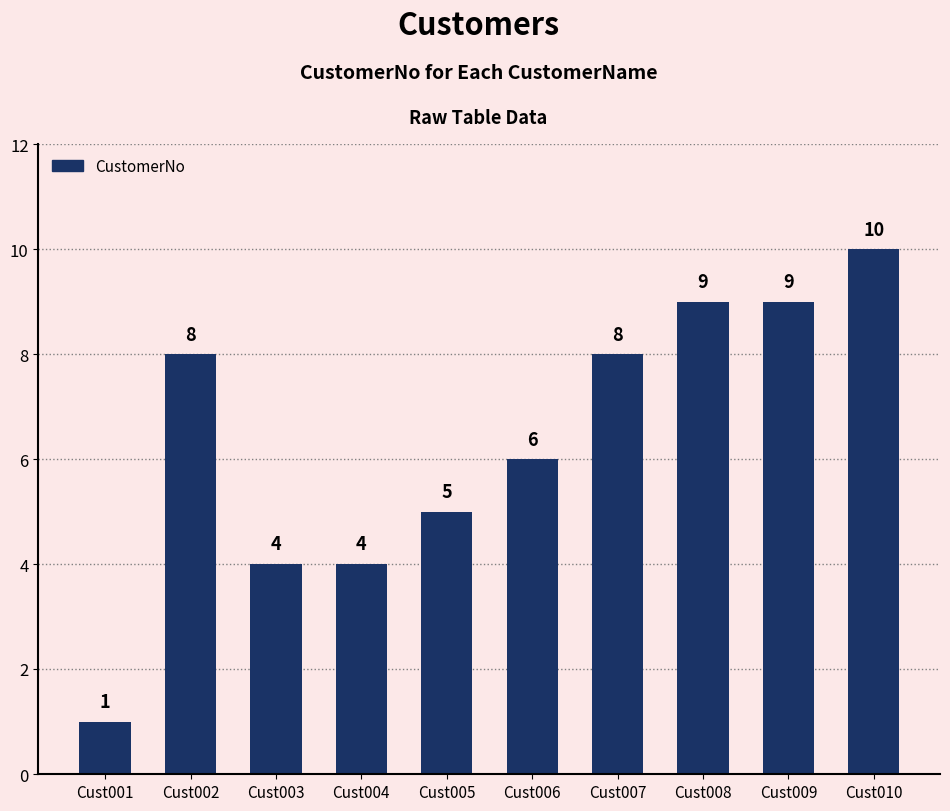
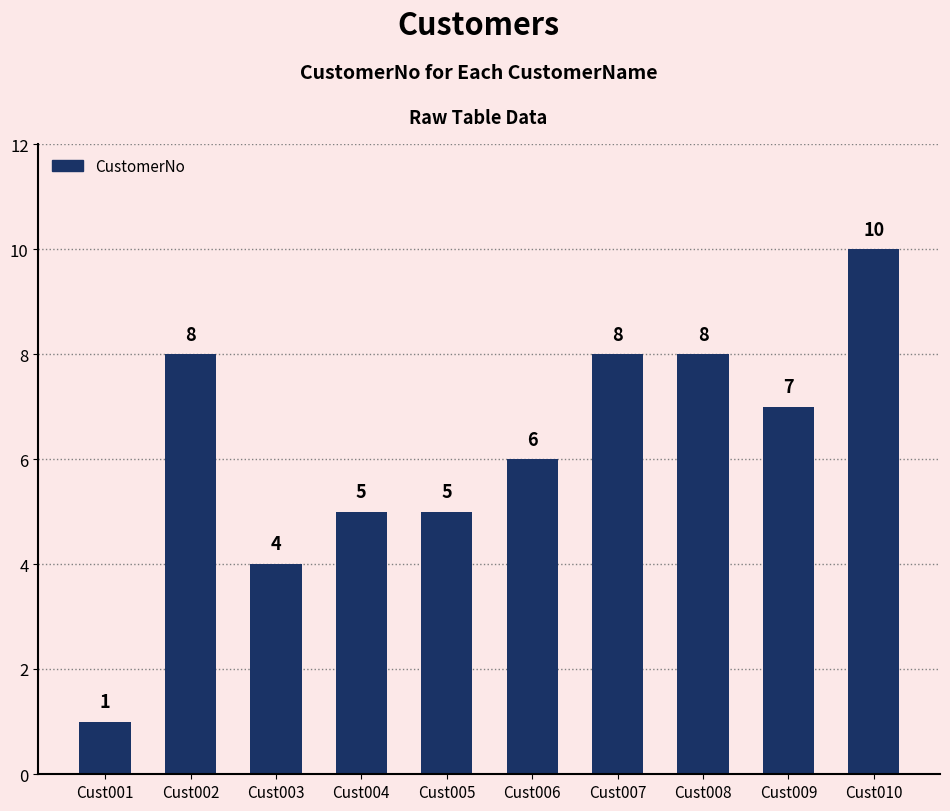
Cust004: 4 -> 5
Cust008: 9 -> 8
Cust009: 9 -> 7
